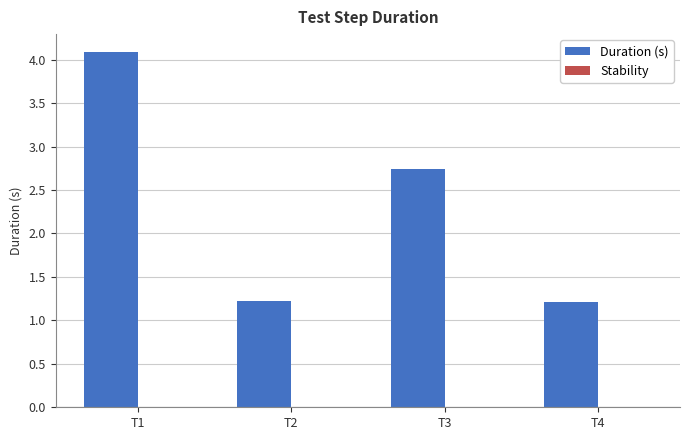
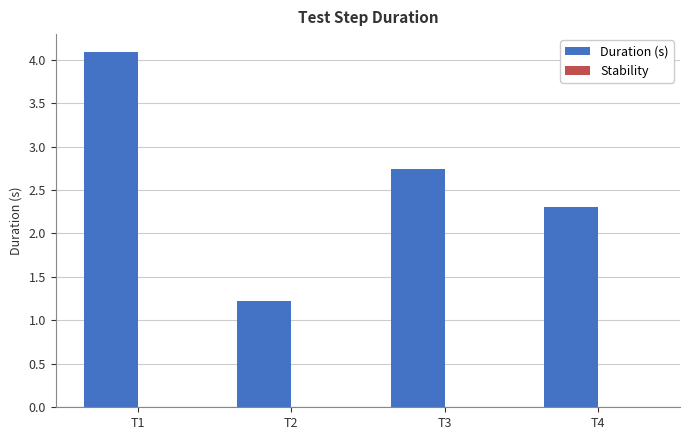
Duration (s), T4: 1.2 -> 2.3
